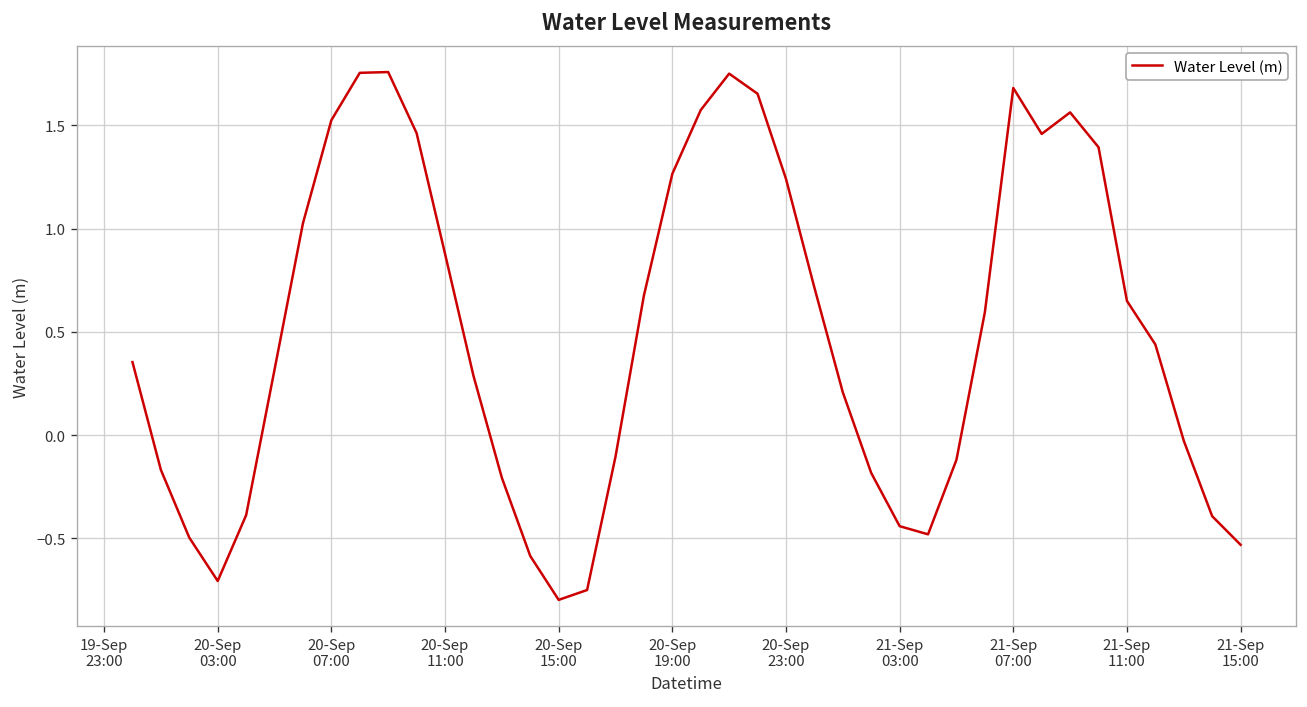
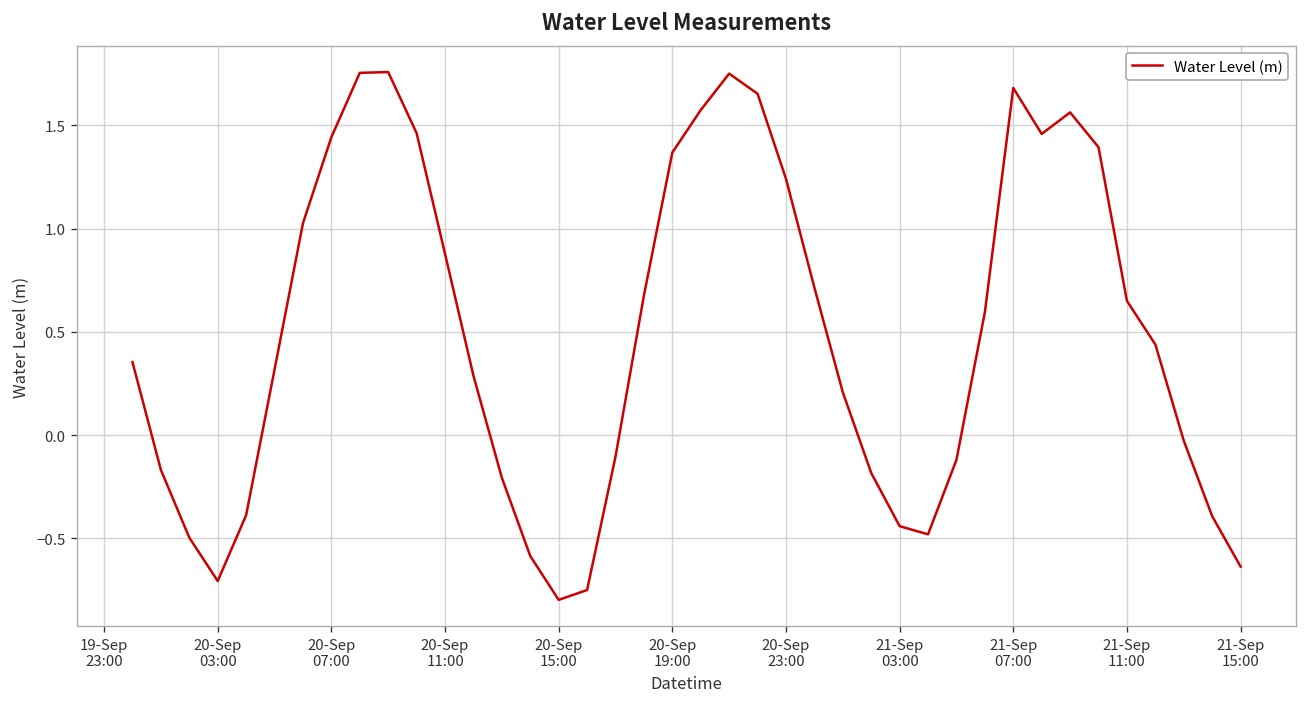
20-Sep 07:00: 1.52 -> 1.44
20-Sep 19:00: 1.26 -> 1.37
21-Sep 15:00: -0.53 -> -0.64
